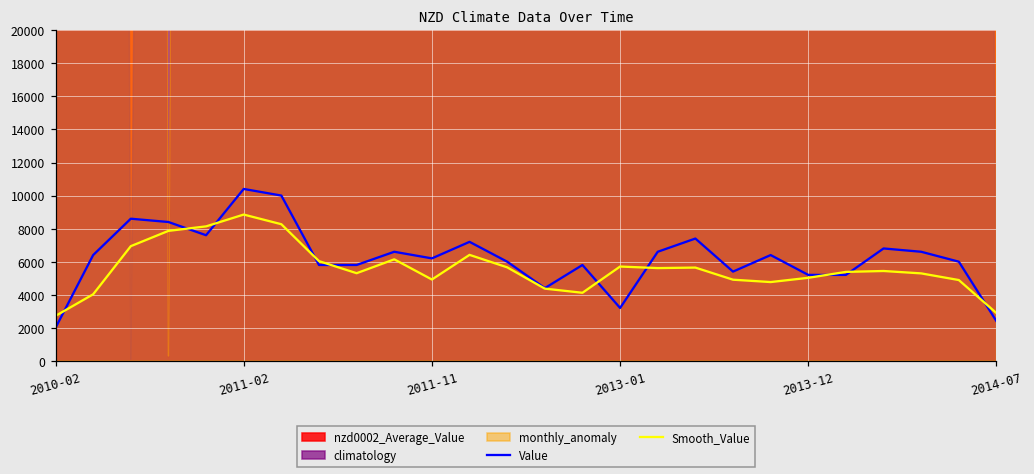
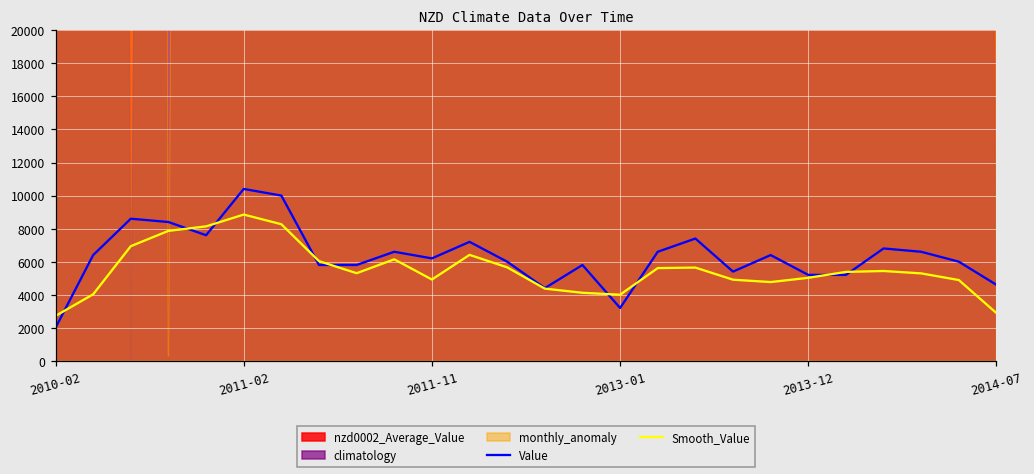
Smooth_Value, 2013-01: 5700 -> 4000
Value, 2014-07: 2400 -> 4600
